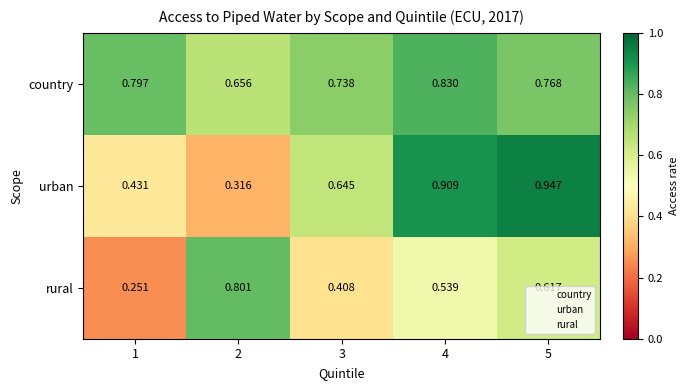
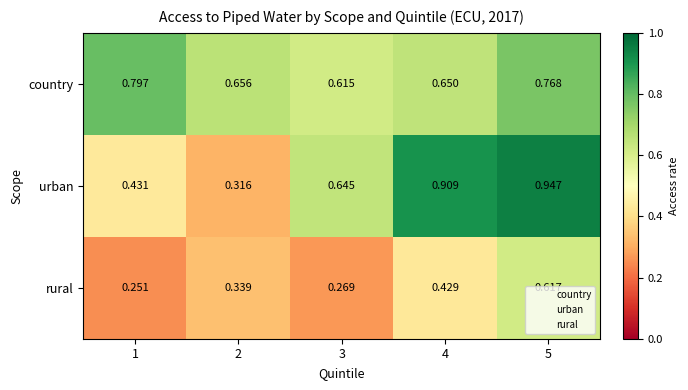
country, 3: 0.738 -> 0.615
country, 4: 0.830 -> 0.650
rural, 2: 0.801 -> 0.339
rural, 3: 0.408 -> 0.269
rural, 4: 0.539 -> 0.429
